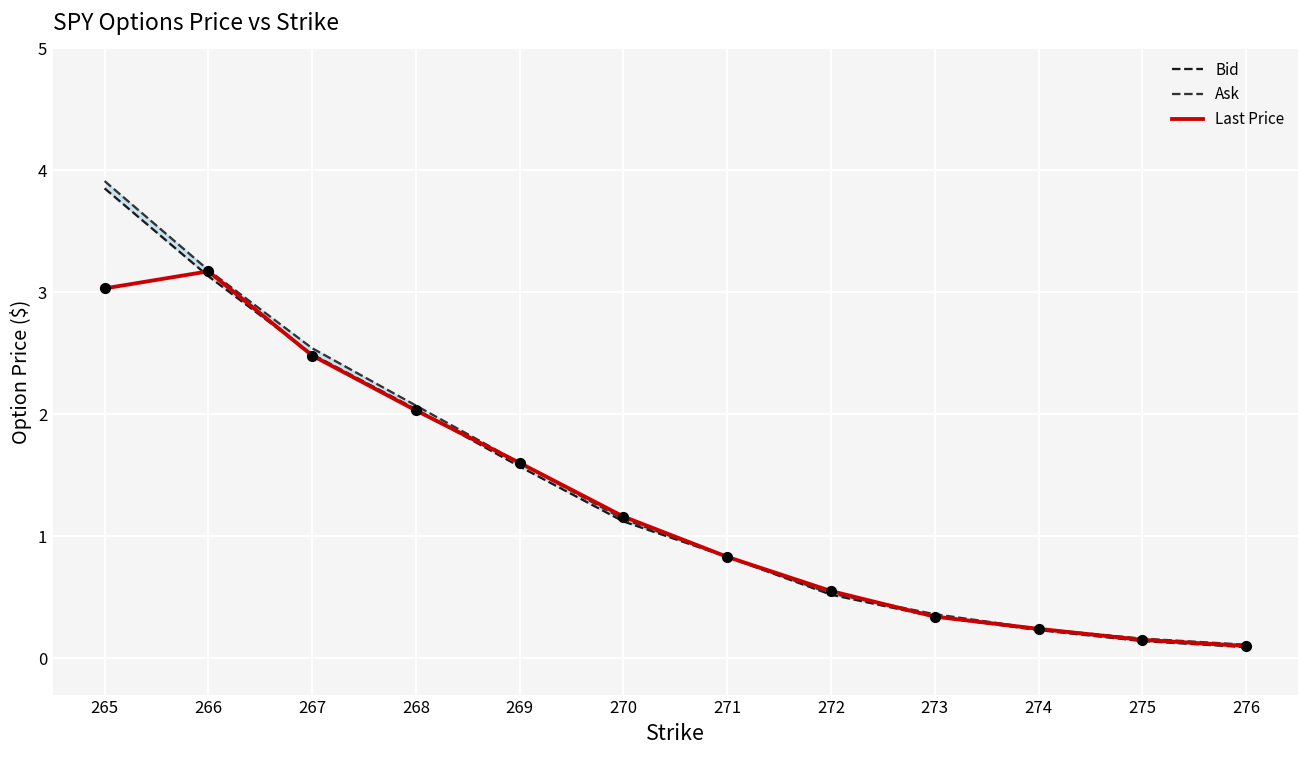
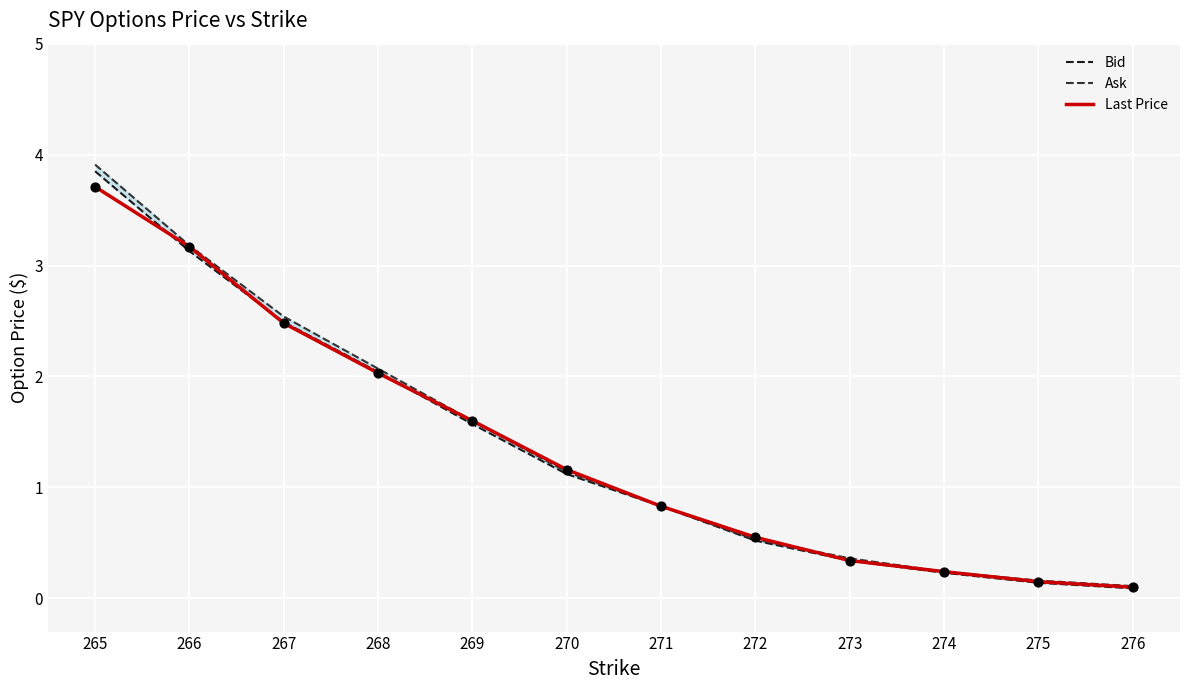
Last Price, 265: 3.03 -> 3.71
